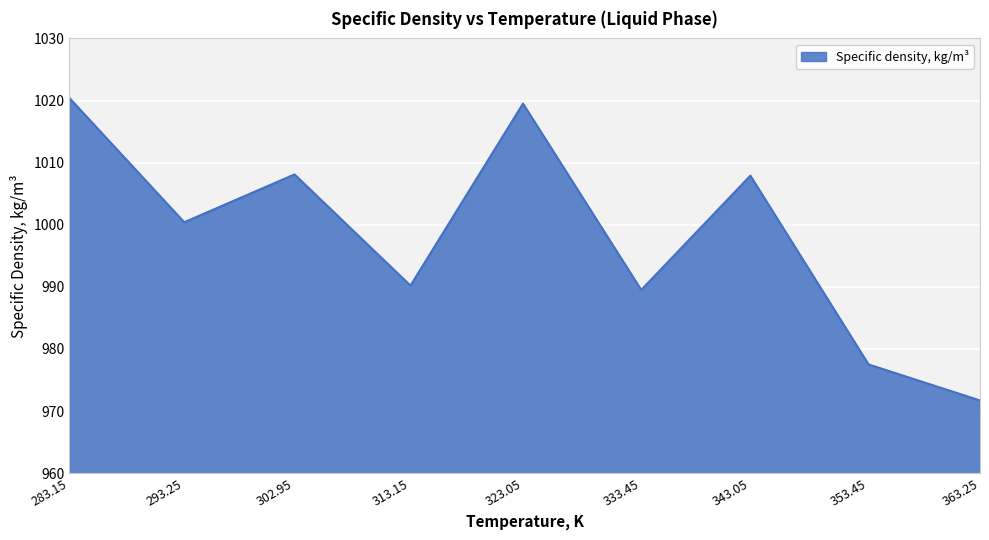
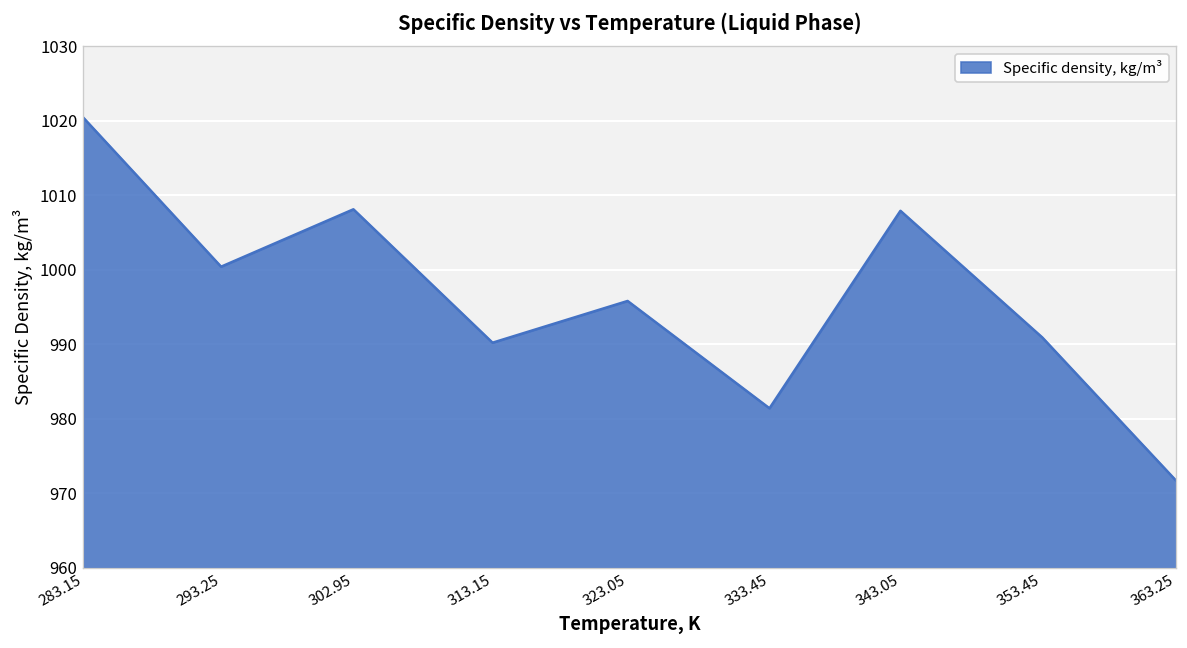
323.05: 1020 -> 996
333.45: 990 -> 981
353.45: 978 -> 991
